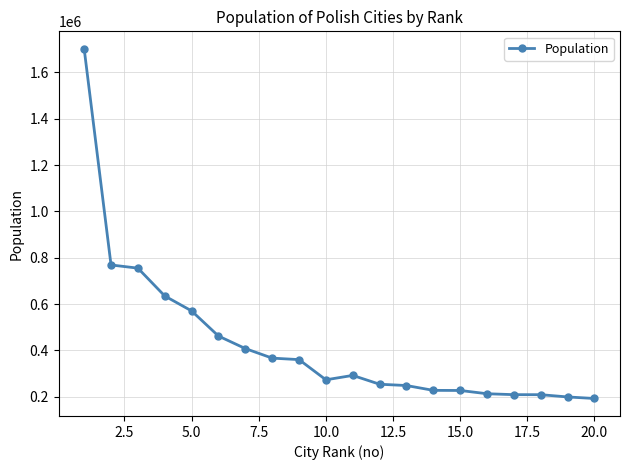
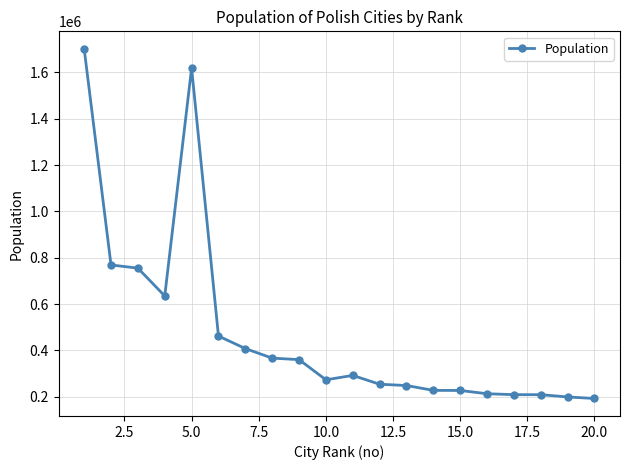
5.0: 570000 -> 1620000
